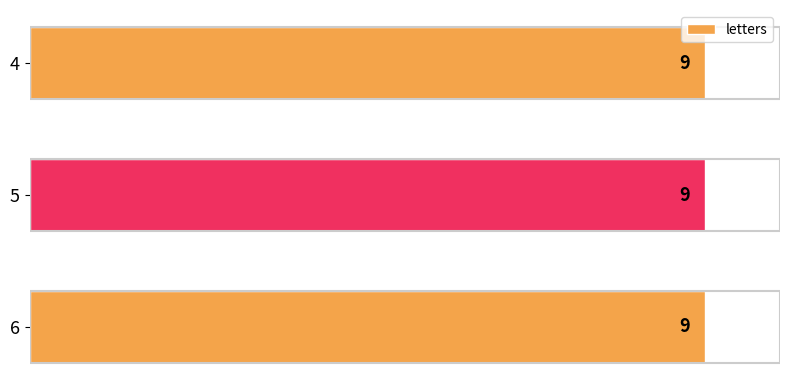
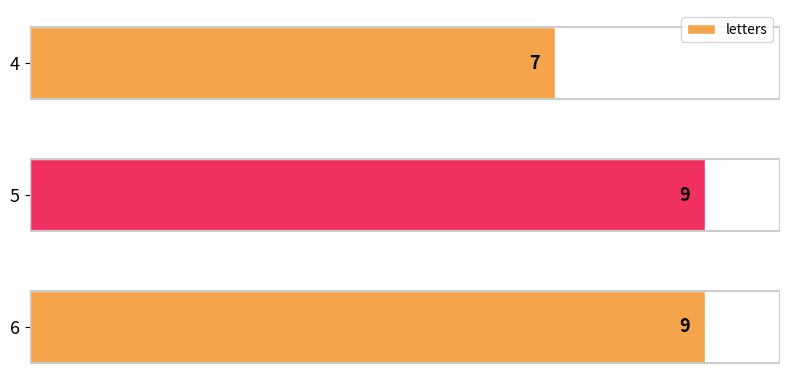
4: 9 -> 7
